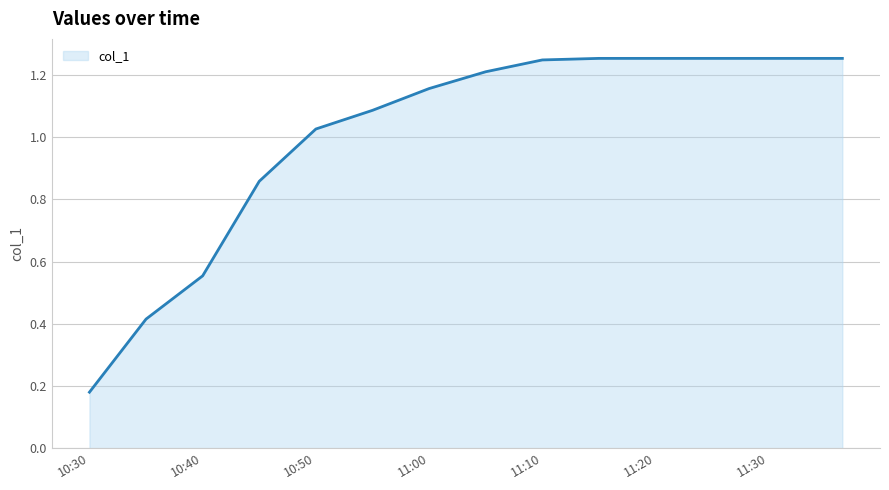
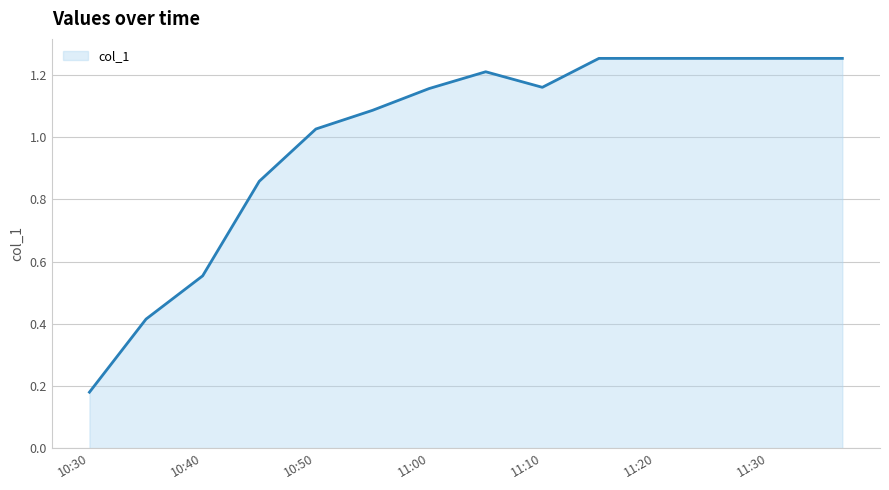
11:10: 1.25 -> 1.16
